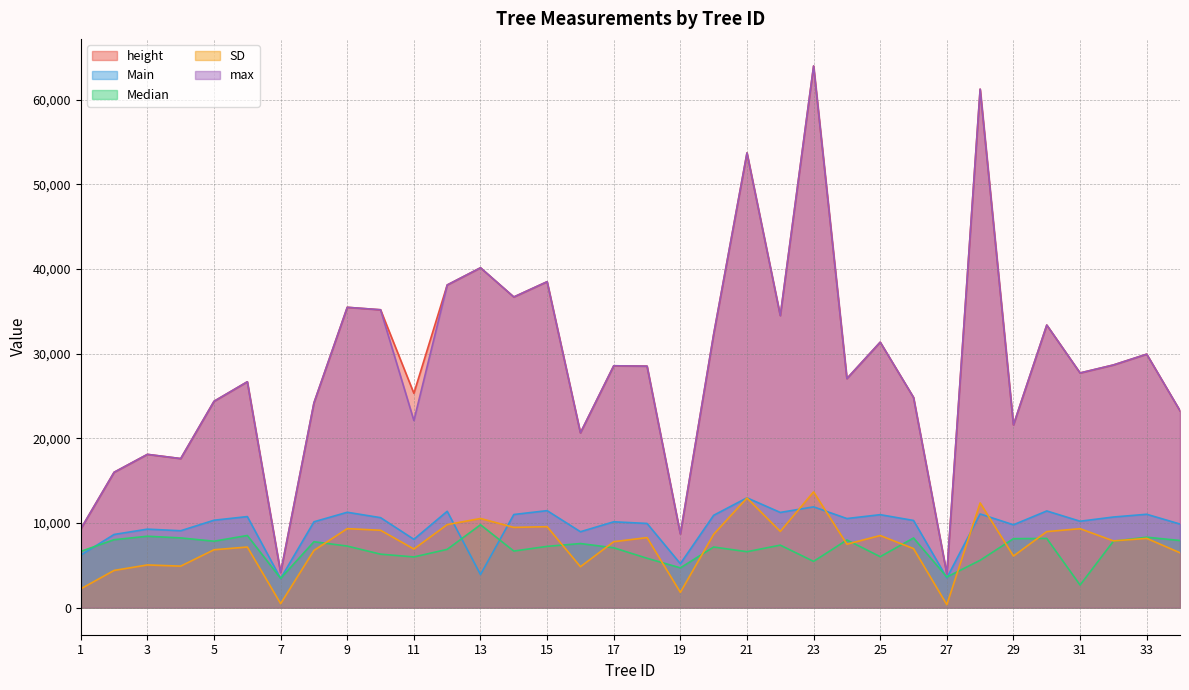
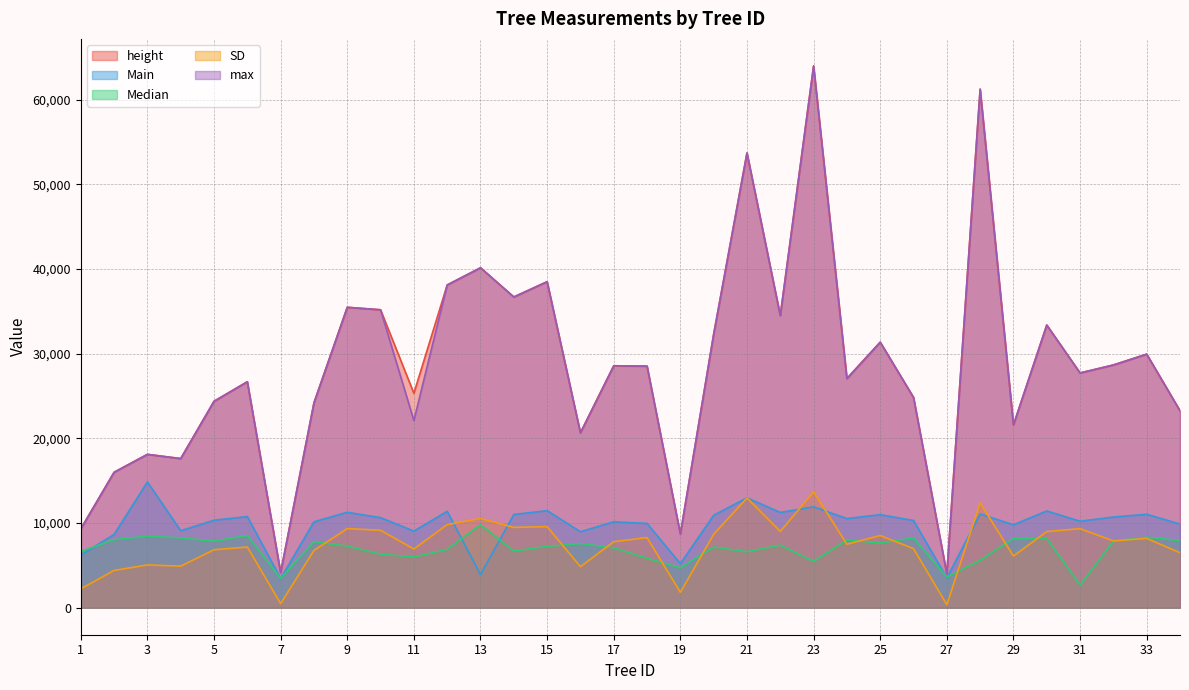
Main, 3: 9,000 -> 15,000
Main, 11: 8,000 -> 9,000
Median, 25: 6,000 -> 8,000
